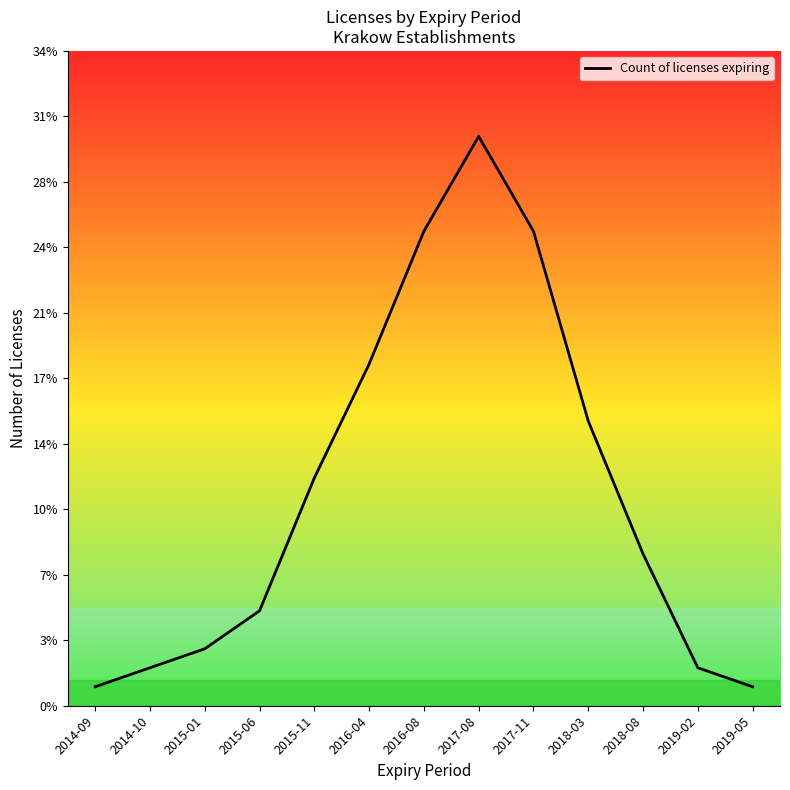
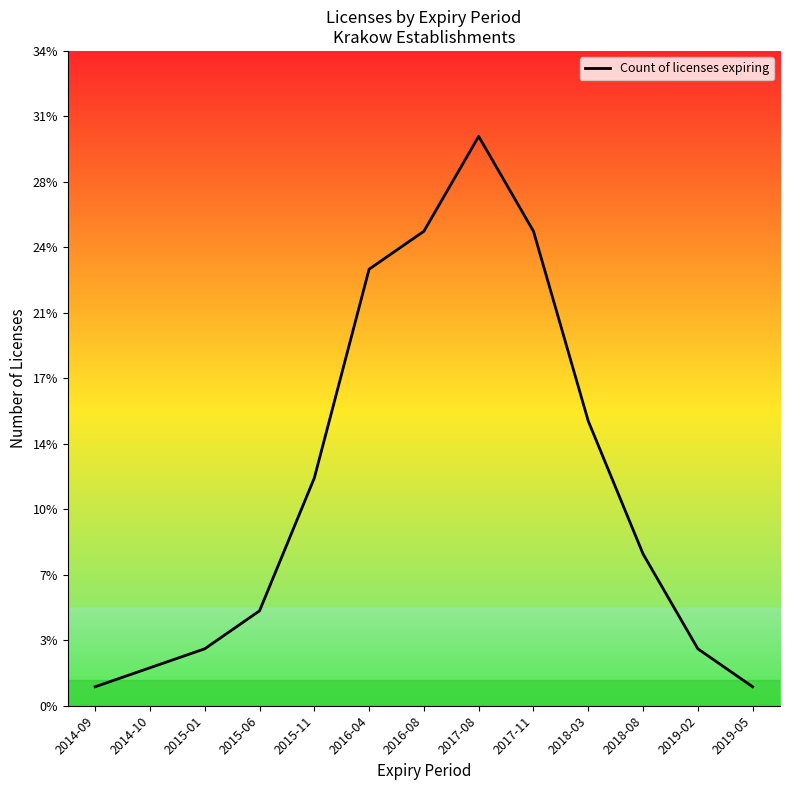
2016-04: 18% -> 23%
2019-02: 2% -> 3%
